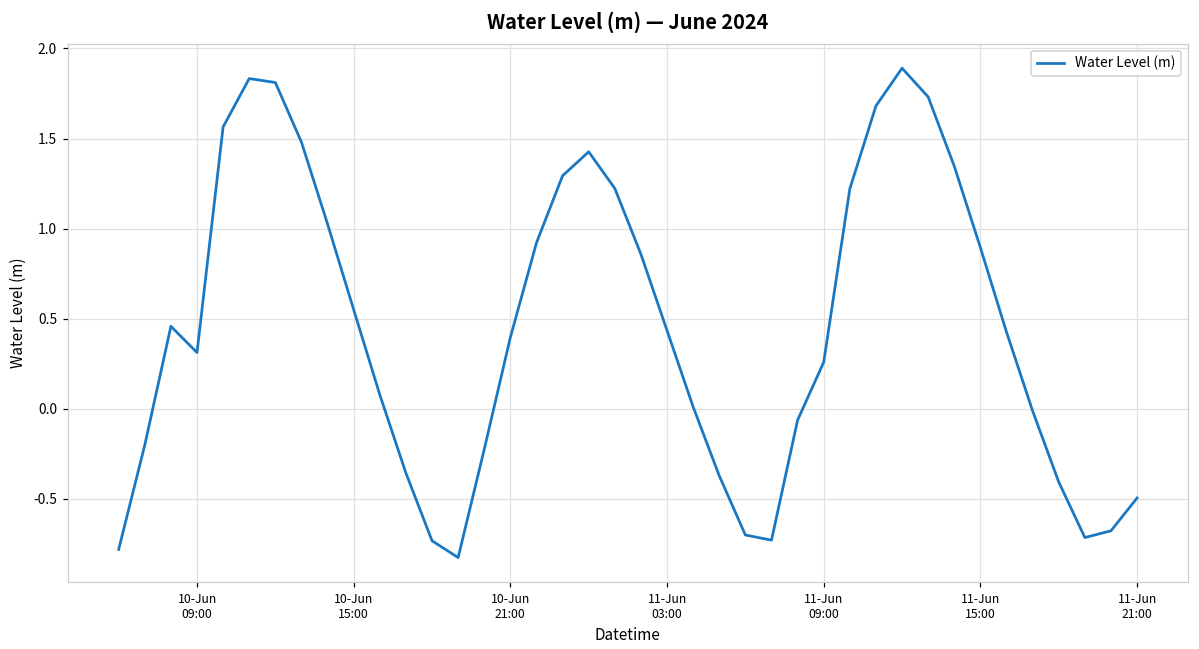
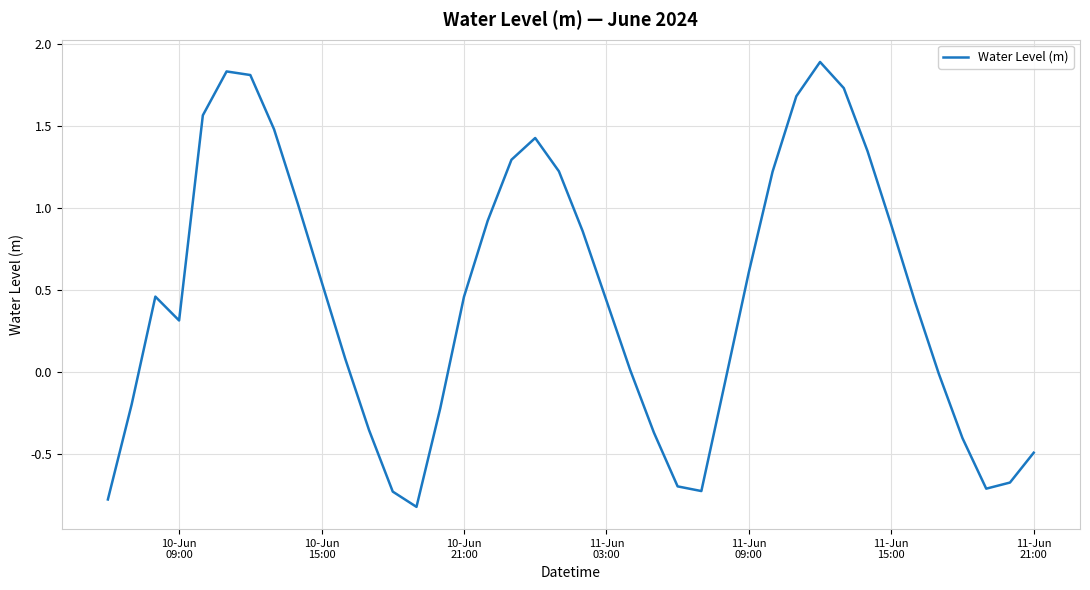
10-Jun 21:00: 0.40 -> 0.46
11-Jun 09:00: 0.26 -> 0.61
